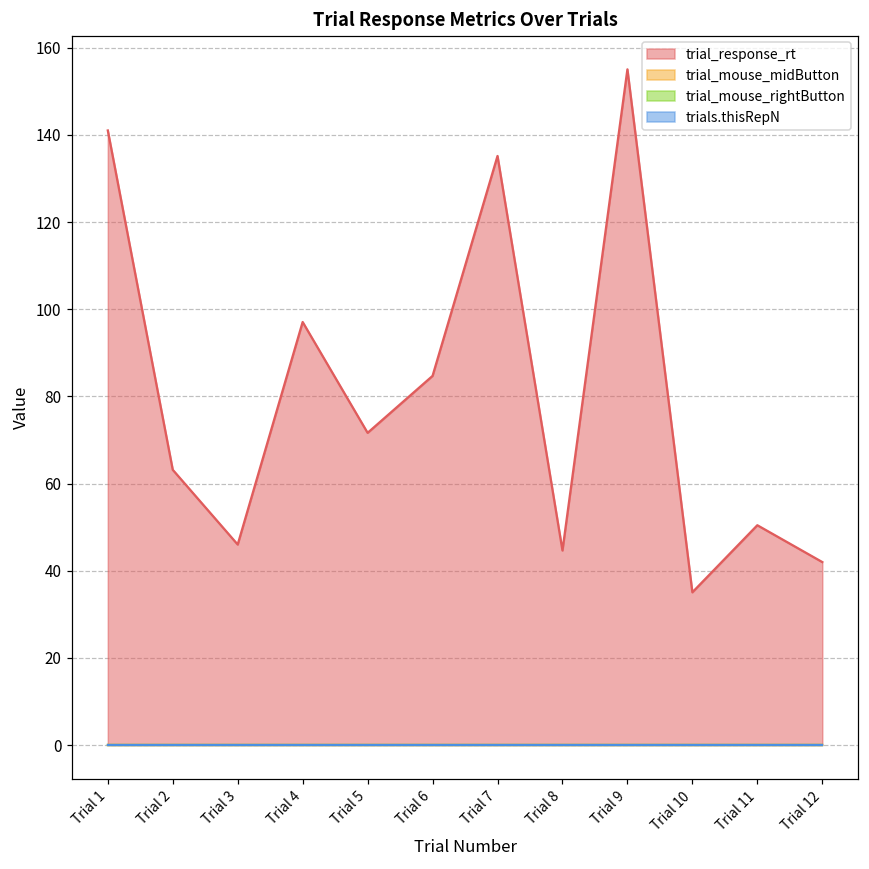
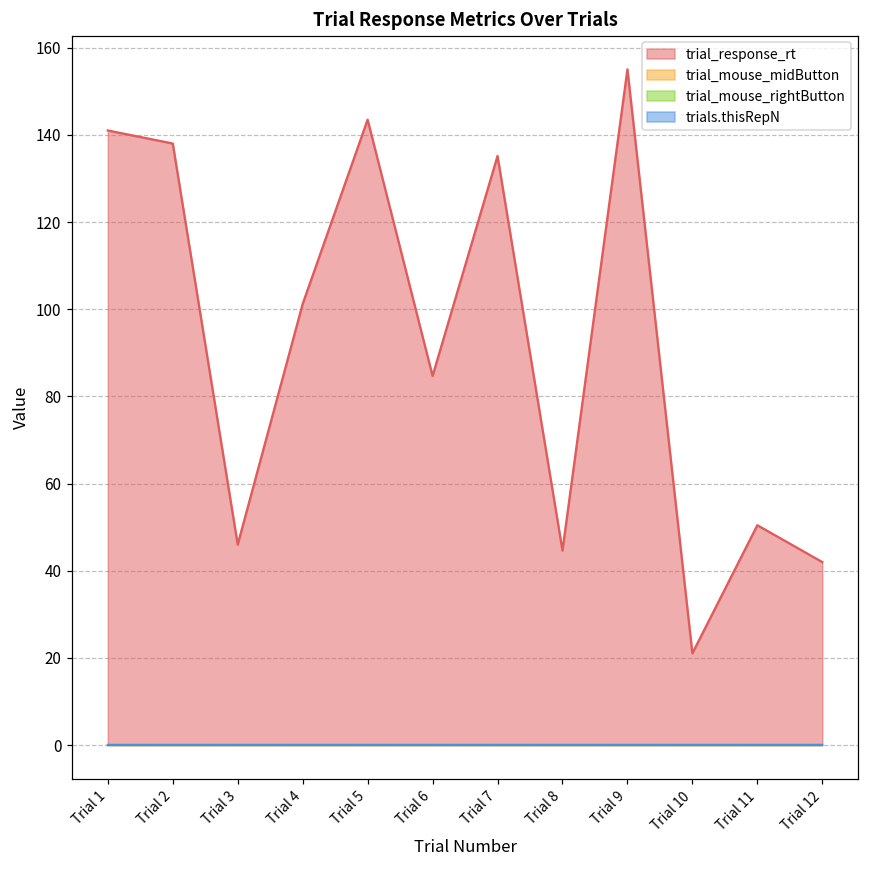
trial_response_rt, Trial 2: 63 -> 138
trial_response_rt, Trial 4: 97 -> 101
trial_response_rt, Trial 5: 72 -> 143
trial_response_rt, Trial 10: 35 -> 21
